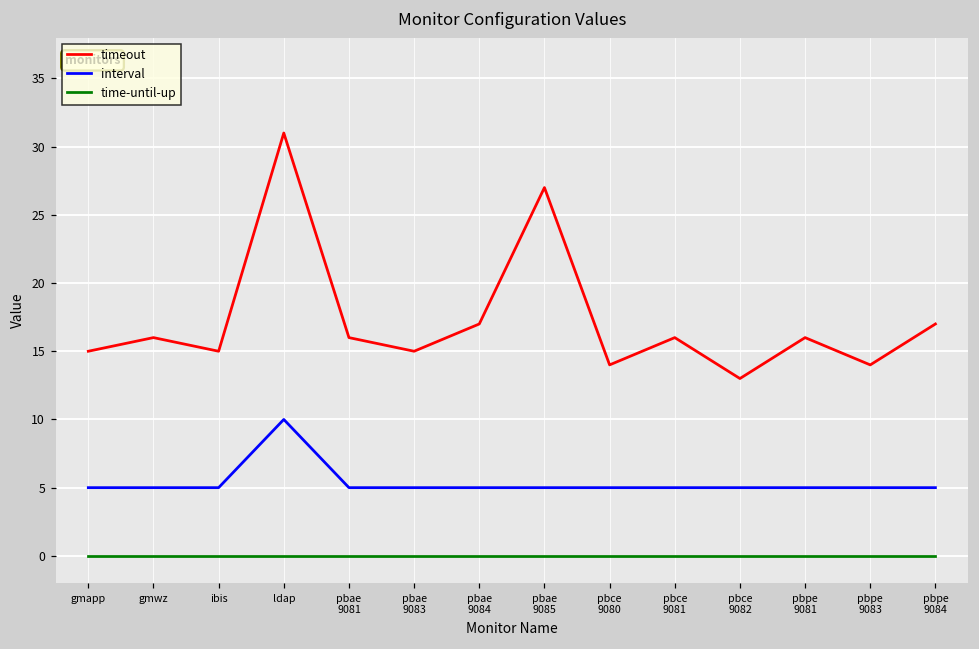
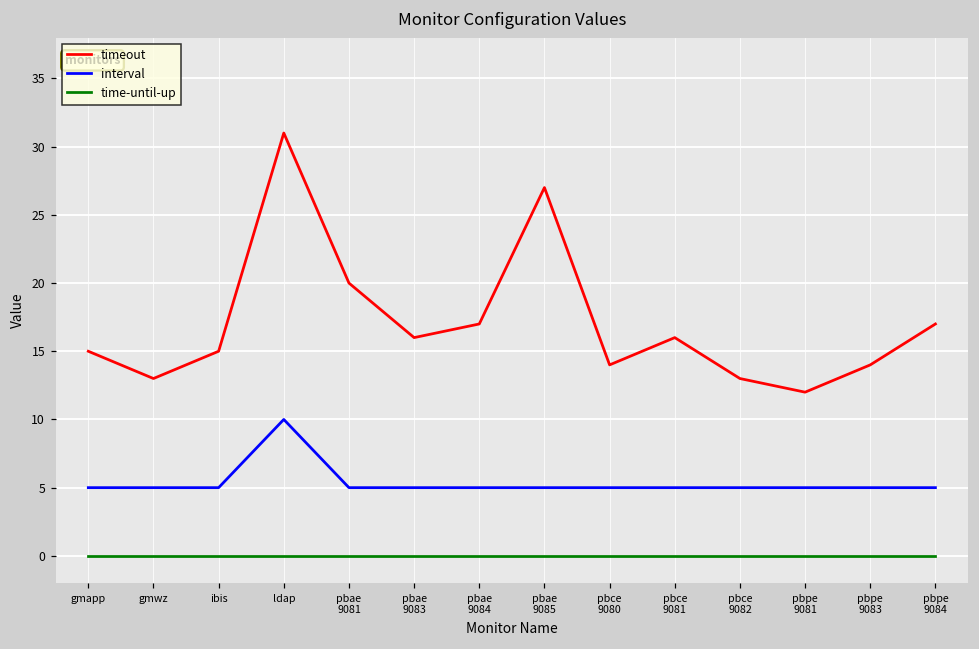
timeout, gmwz: 16 -> 13
timeout, pbae 9081: 16 -> 20
timeout, pbae 9083: 15 -> 16
timeout, pbpe 9081: 16 -> 12
